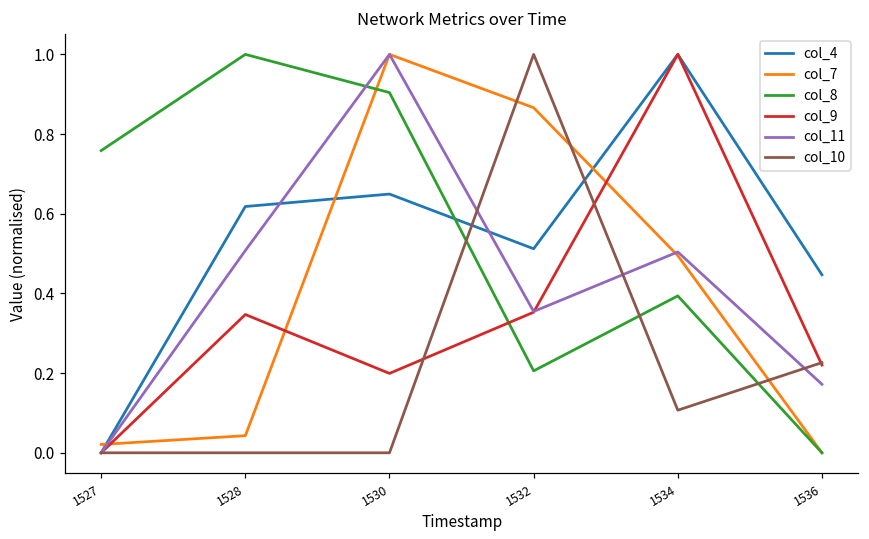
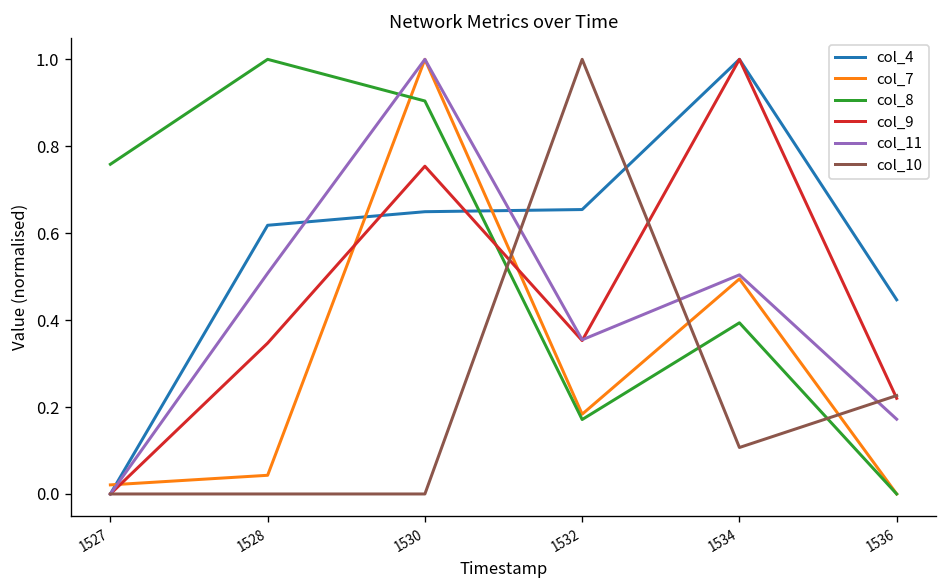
col_9, 1530: 0.20 -> 0.75
col_4, 1532: 0.51 -> 0.65
col_7, 1532: 0.87 -> 0.18
col_8, 1532: 0.21 -> 0.17
